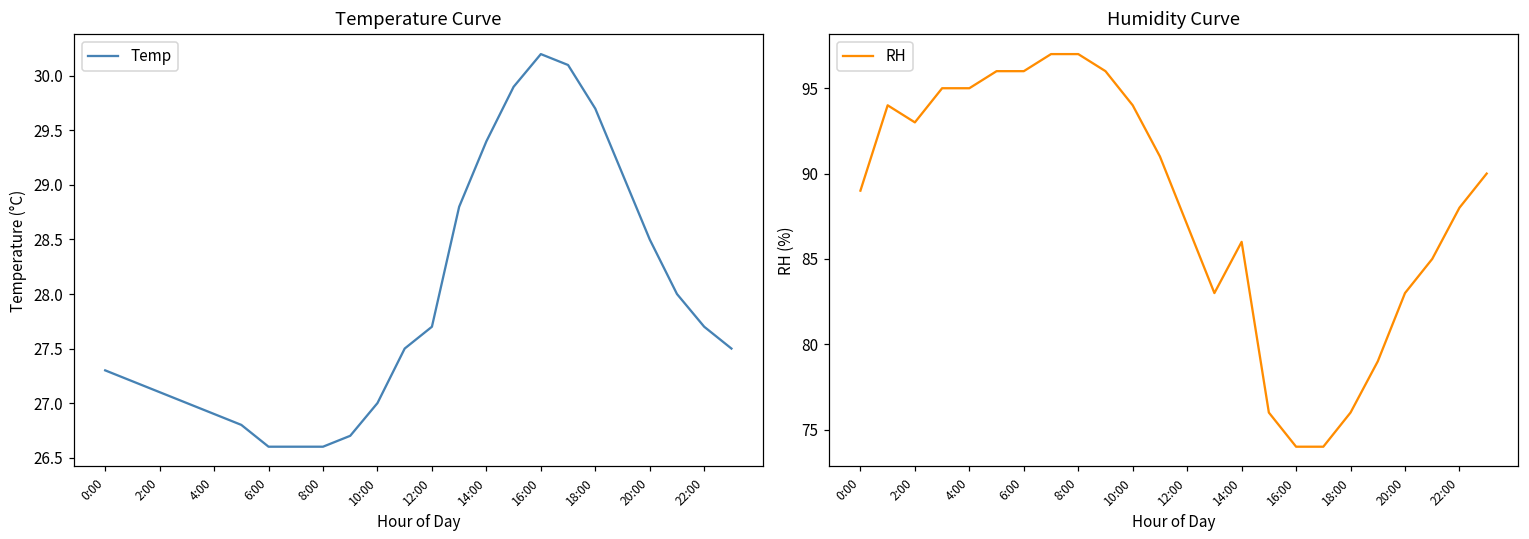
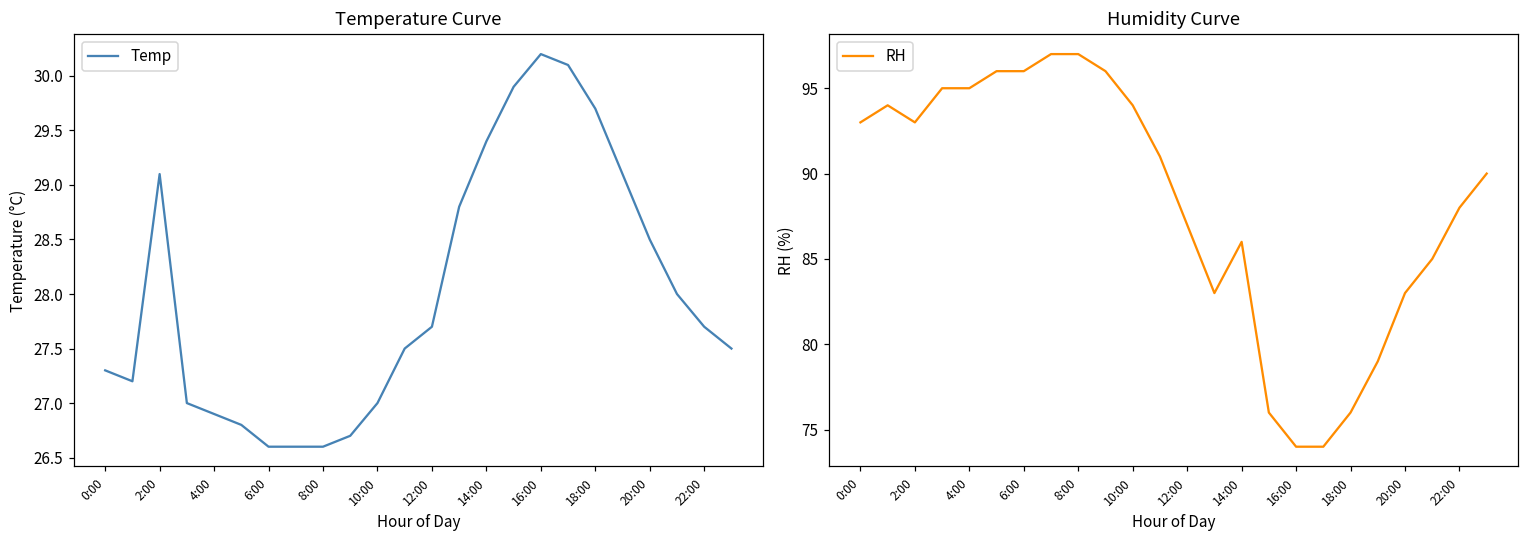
Temperature Curve, 2:00: 27.1 -> 29.1
Humidity Curve, 0:00: 89 -> 93
